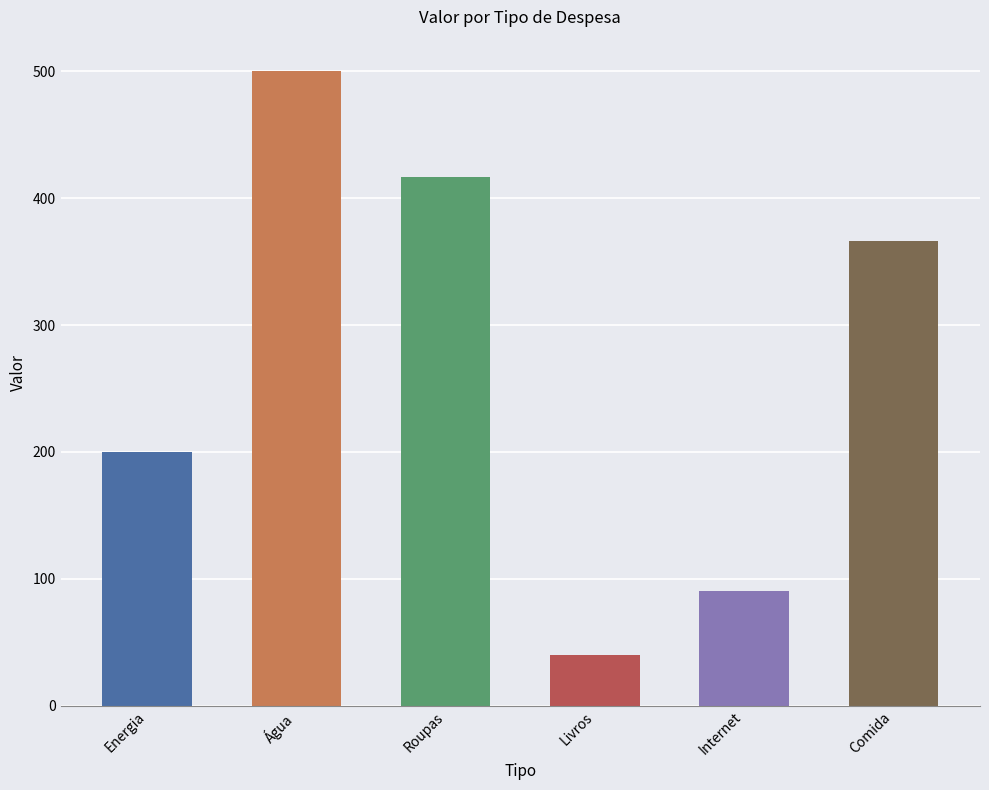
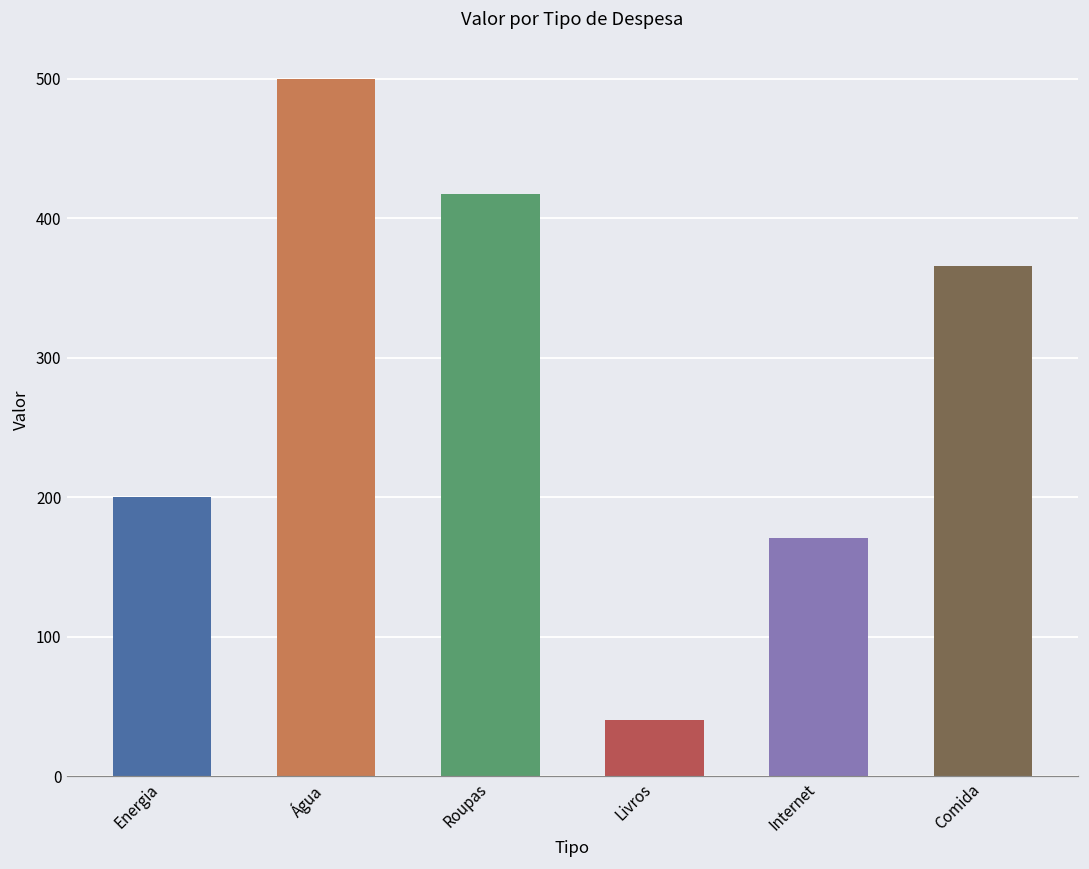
Internet: 90 -> 171
